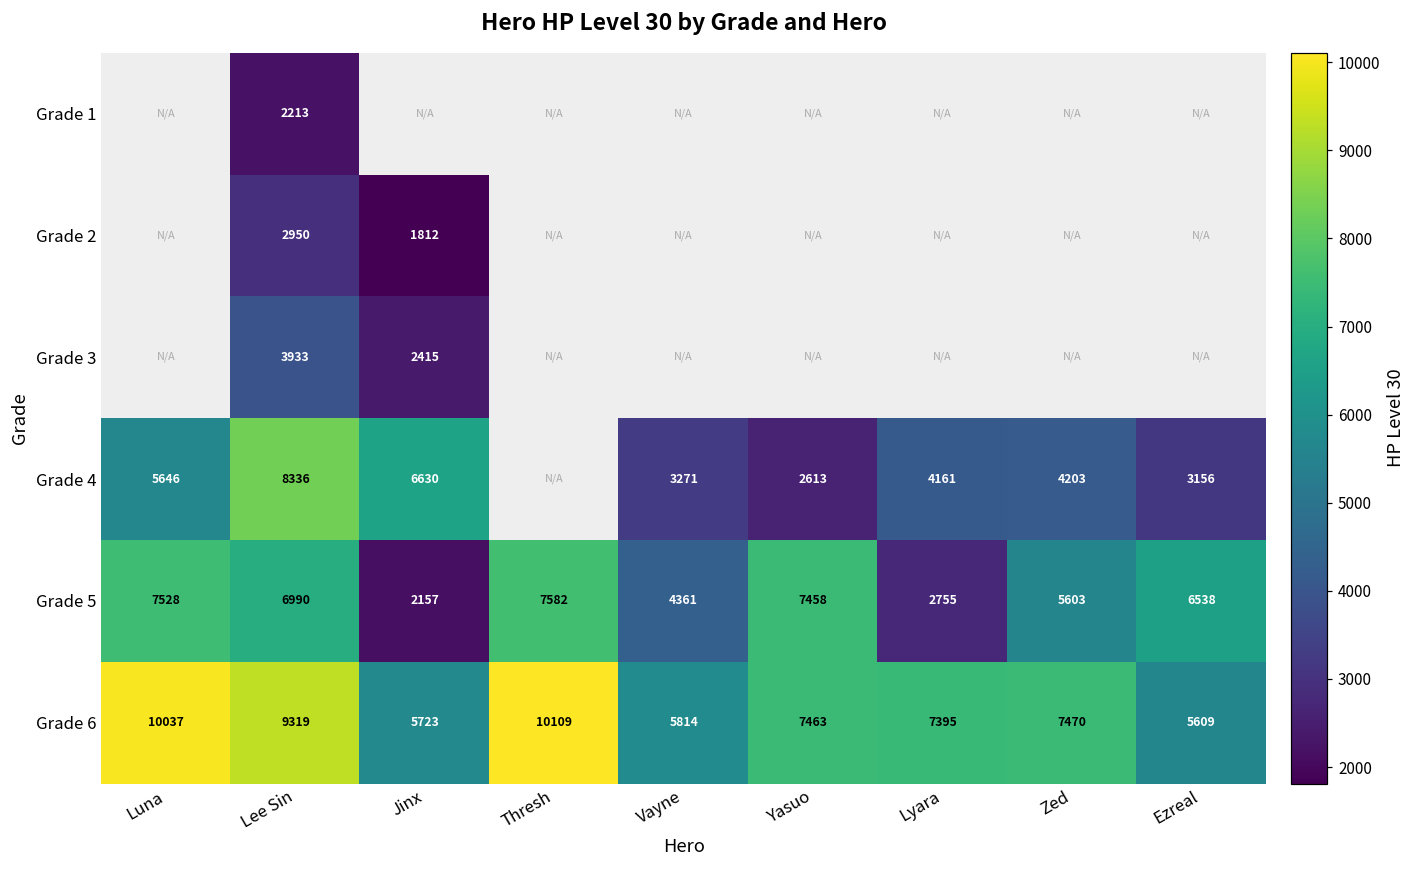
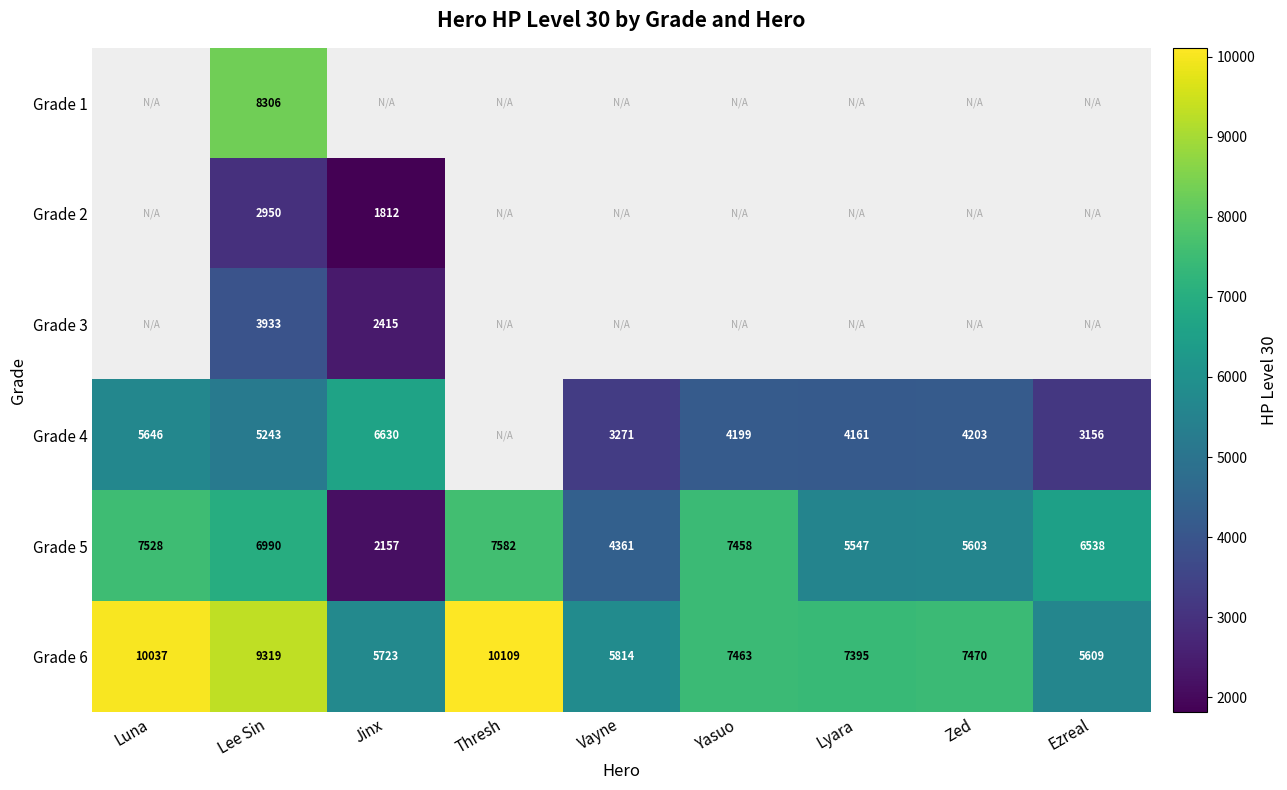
Grade 1, Lee Sin: 2213 -> 8306
Grade 4, Lee Sin: 8336 -> 5243
Grade 4, Yasuo: 2613 -> 4199
Grade 5, Lyara: 2755 -> 5547
